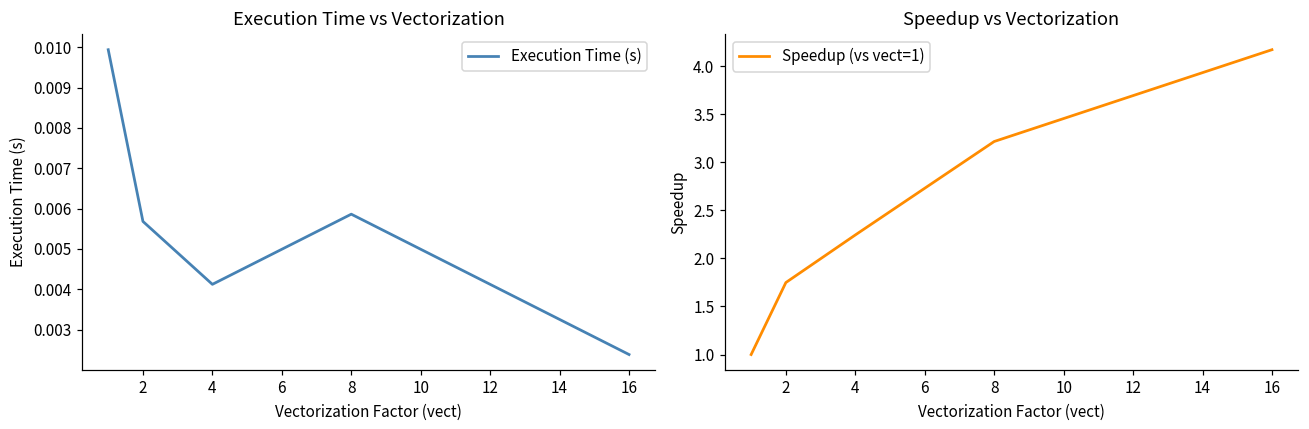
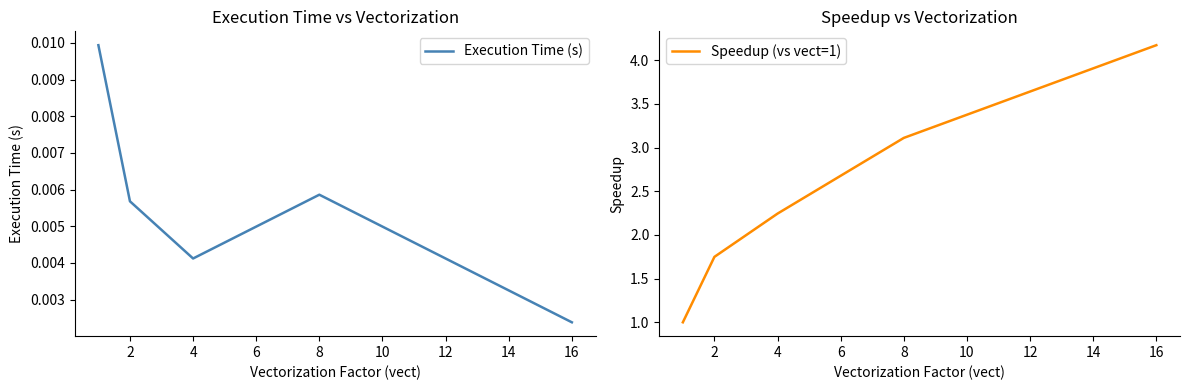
Speedup vs Vectorization, 8: 3.2 -> 3.1
